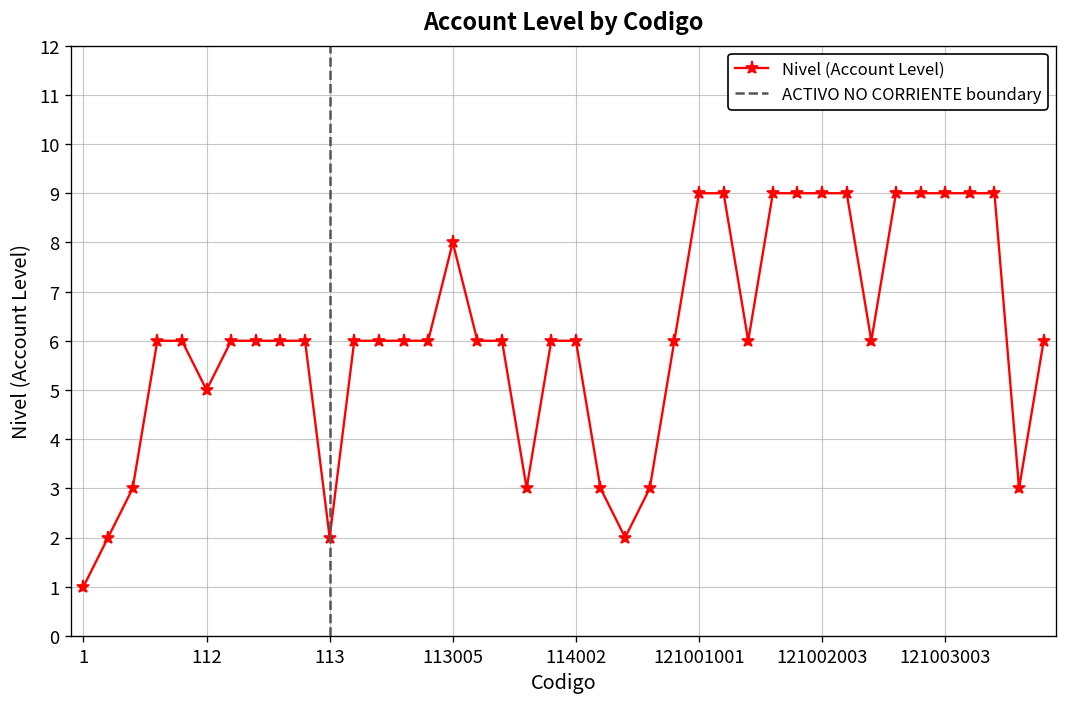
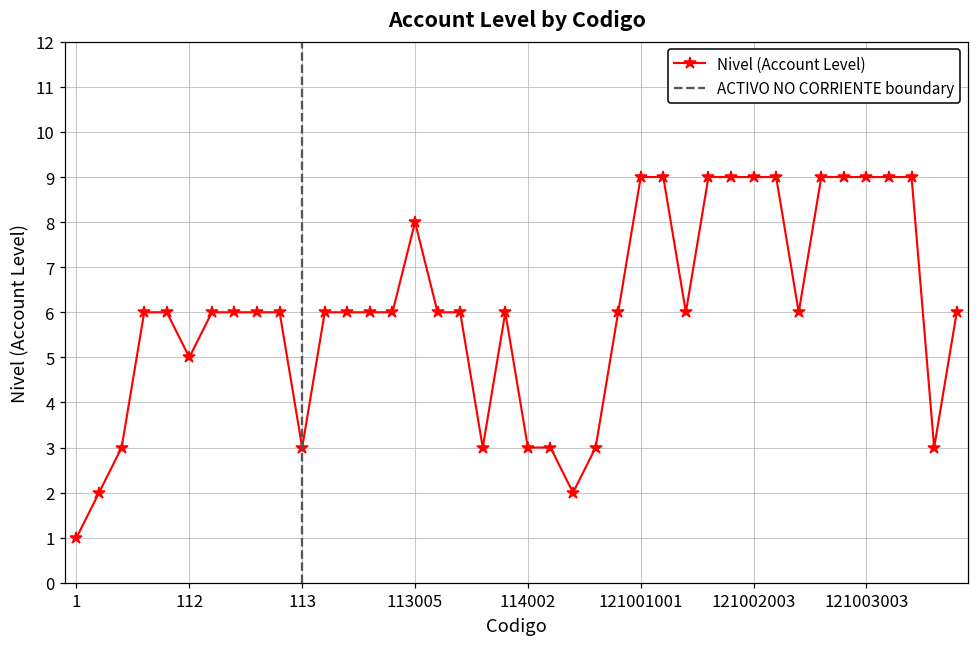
113: 2 -> 3
114002: 6 -> 3
